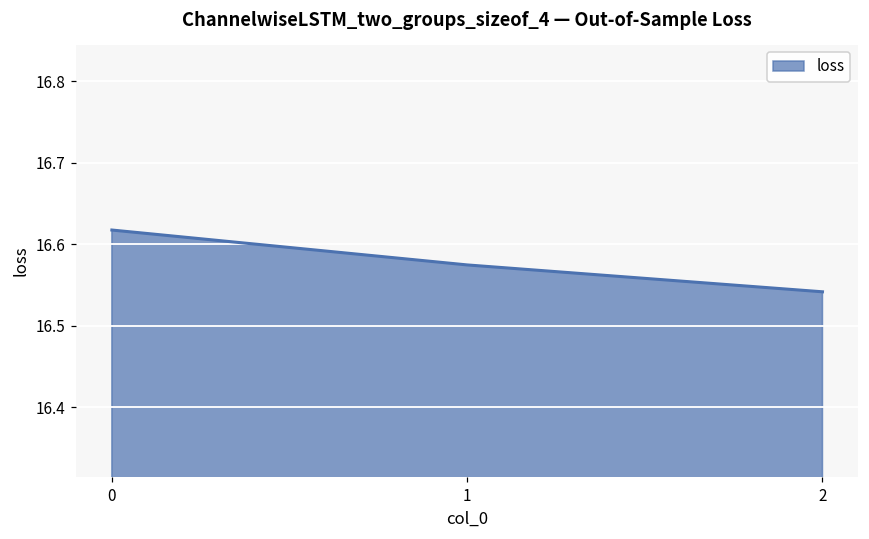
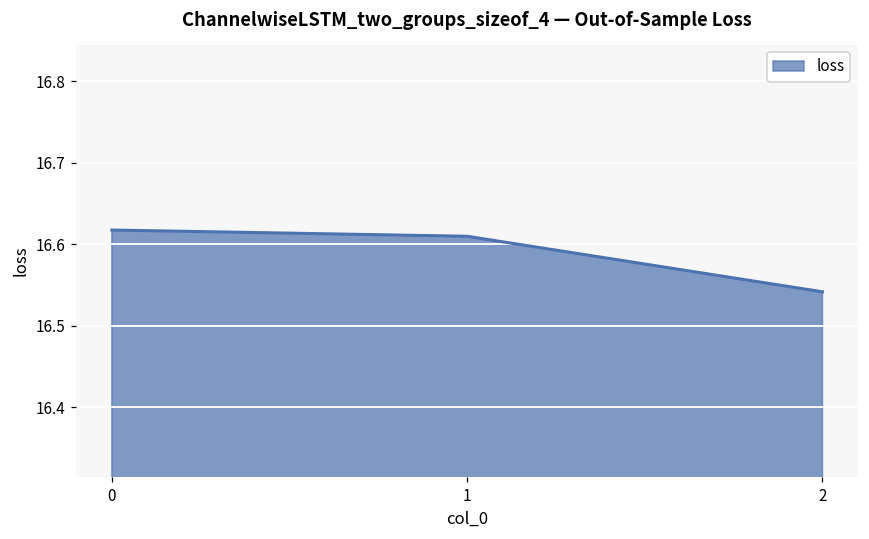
1: 16.57 -> 16.61
